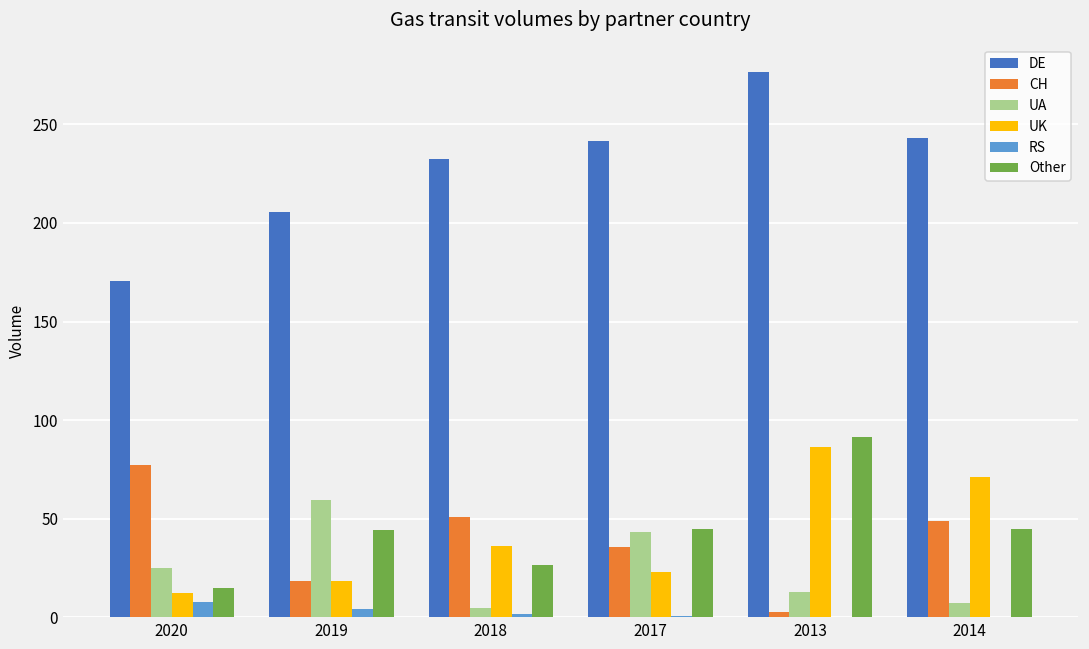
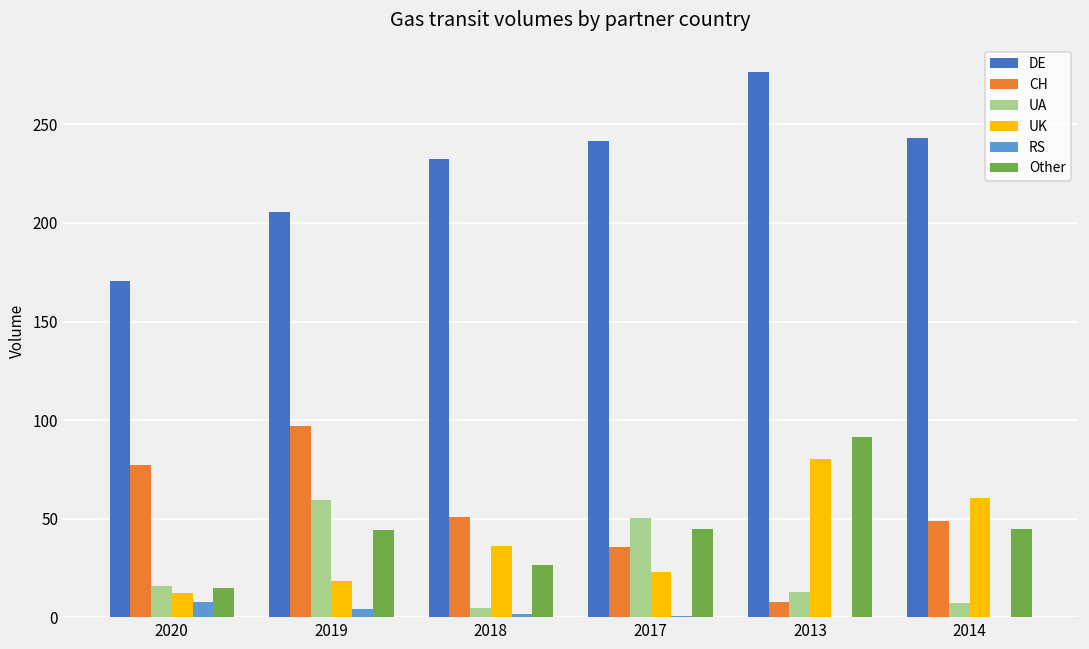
UA, 2020: 25 -> 16
CH, 2019: 18 -> 97
UA, 2017: 43 -> 50
CH, 2013: 3 -> 8
UK, 2013: 87 -> 80
UK, 2014: 71 -> 61
